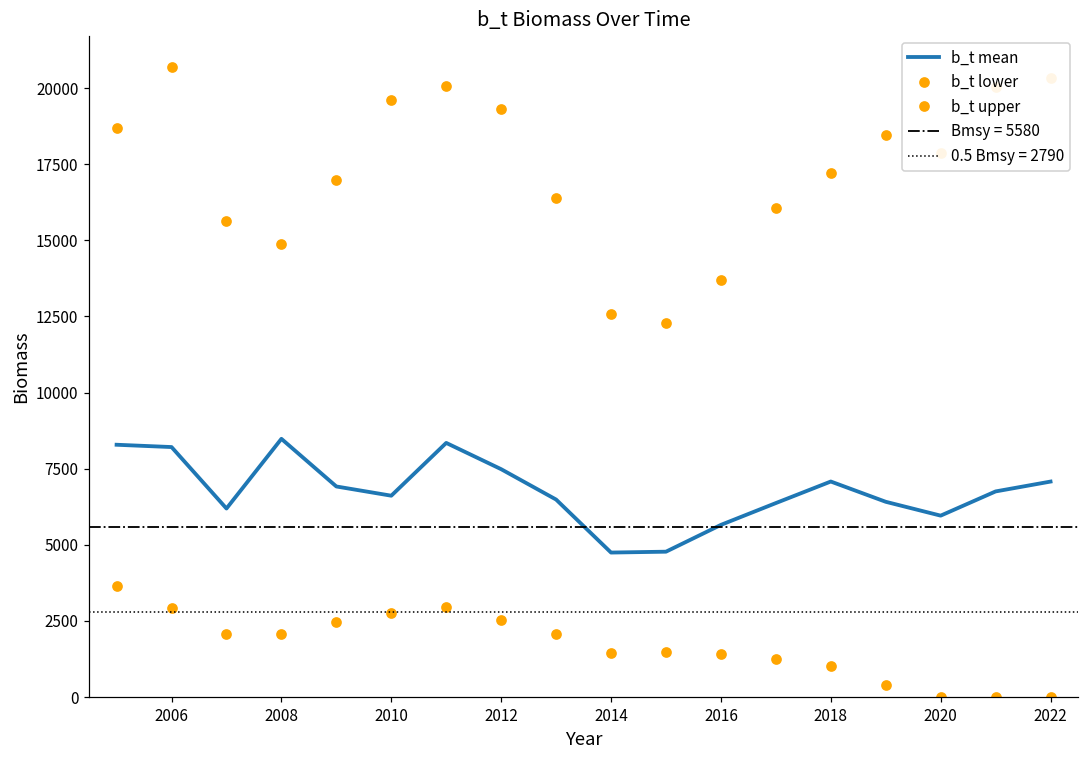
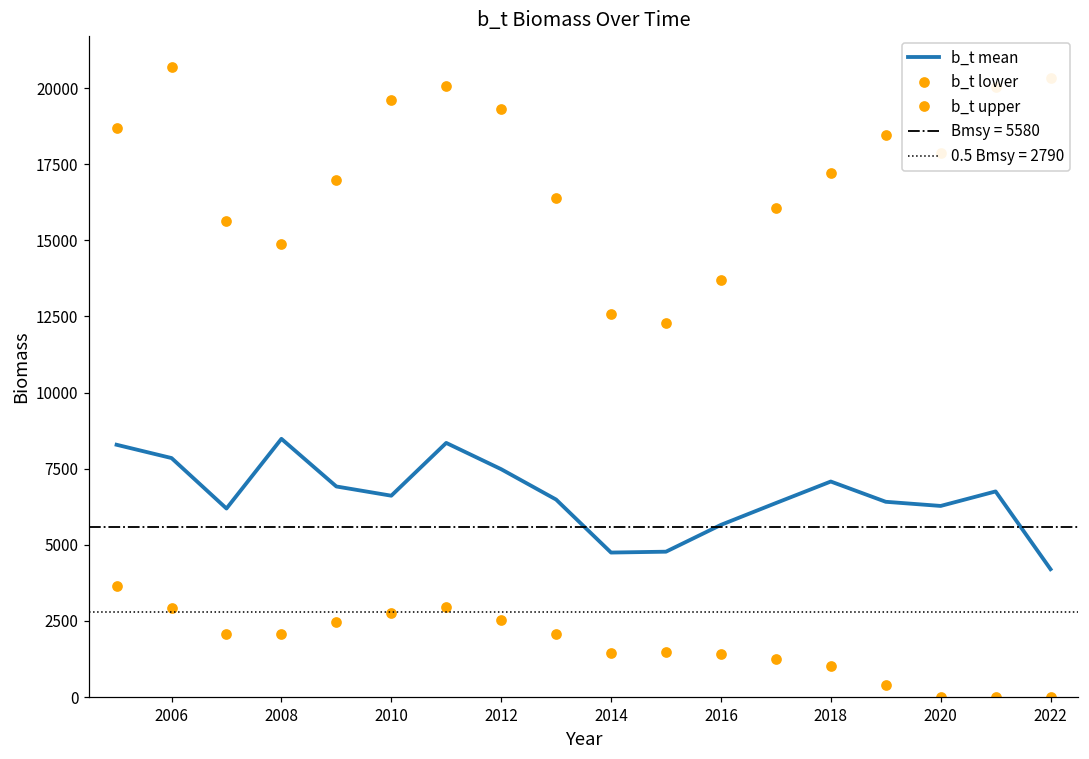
b_t mean, 2006: 8200 -> 7800
b_t mean, 2020: 6000 -> 6300
b_t mean, 2022: 7100 -> 4200
